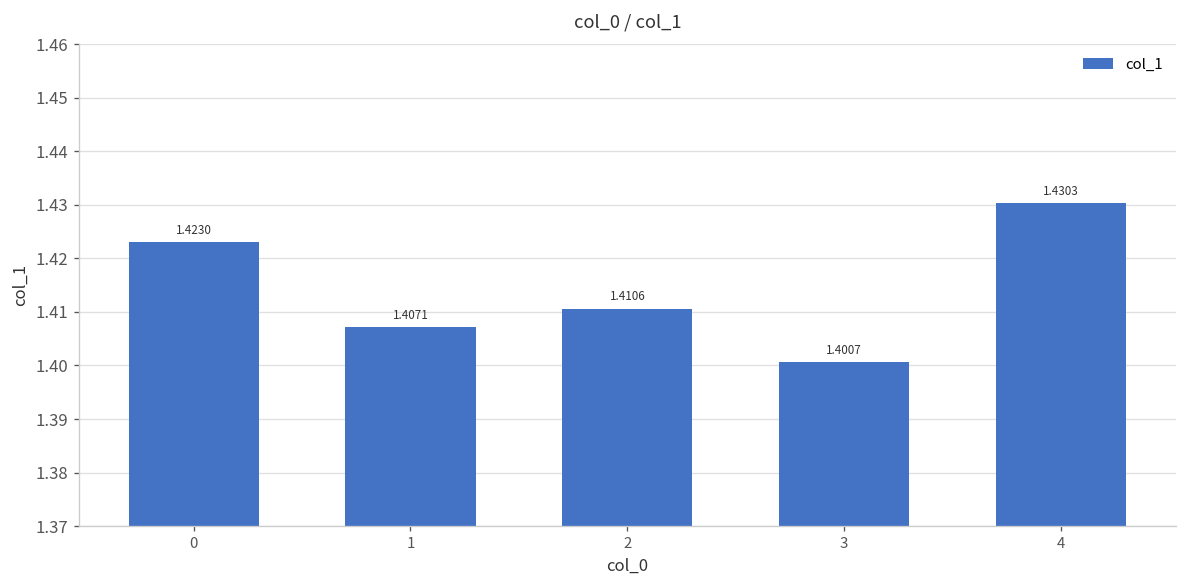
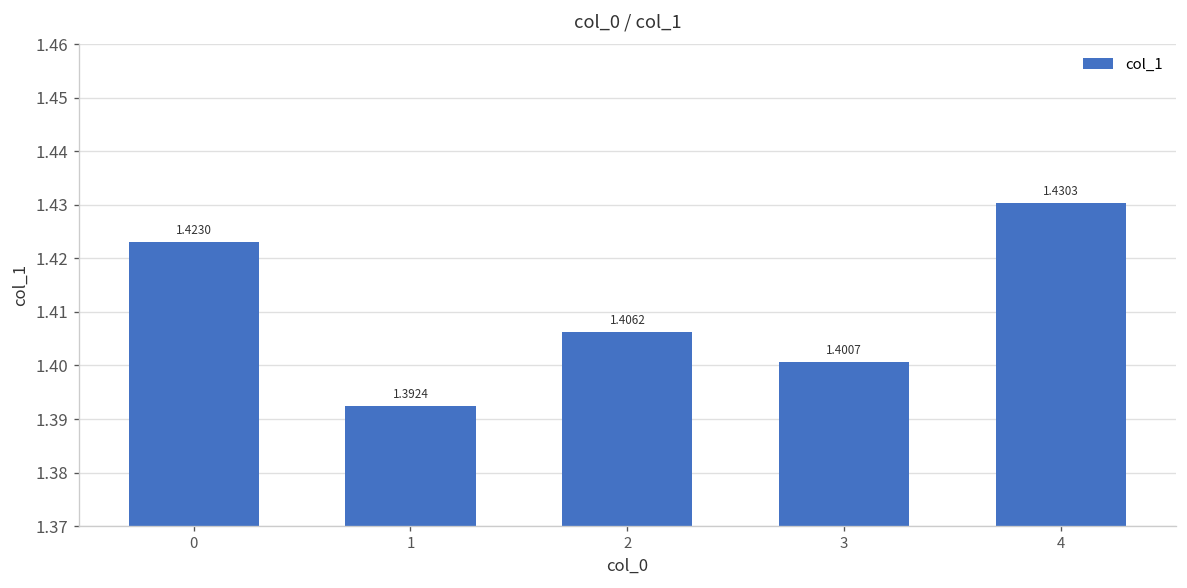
1: 1.4071 -> 1.3924
2: 1.4106 -> 1.4062
